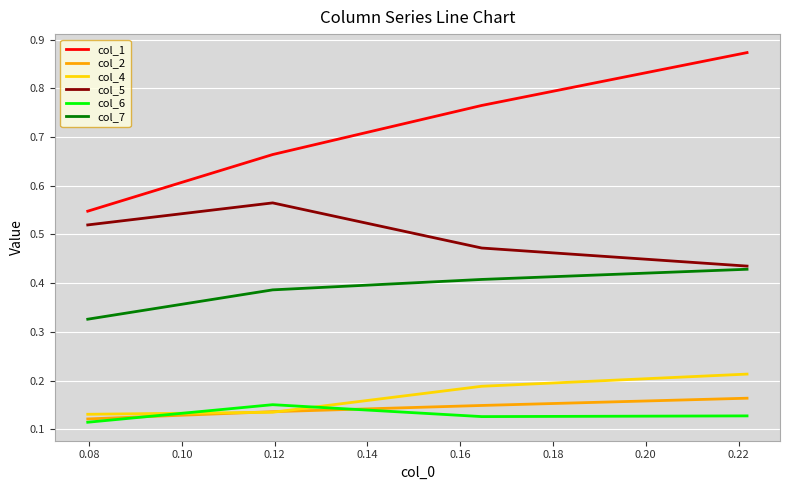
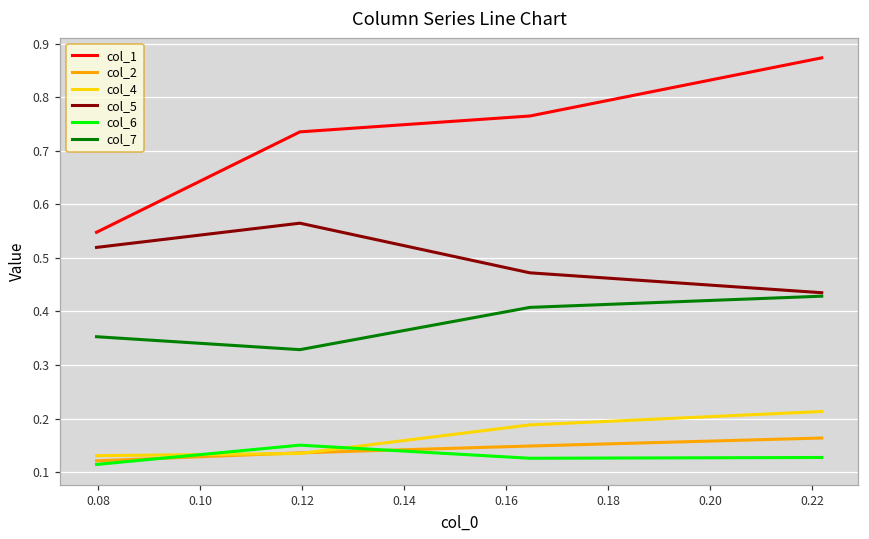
col_7, 0.08: 0.33 -> 0.35
col_1, 0.12: 0.66 -> 0.74
col_7, 0.12: 0.39 -> 0.33
